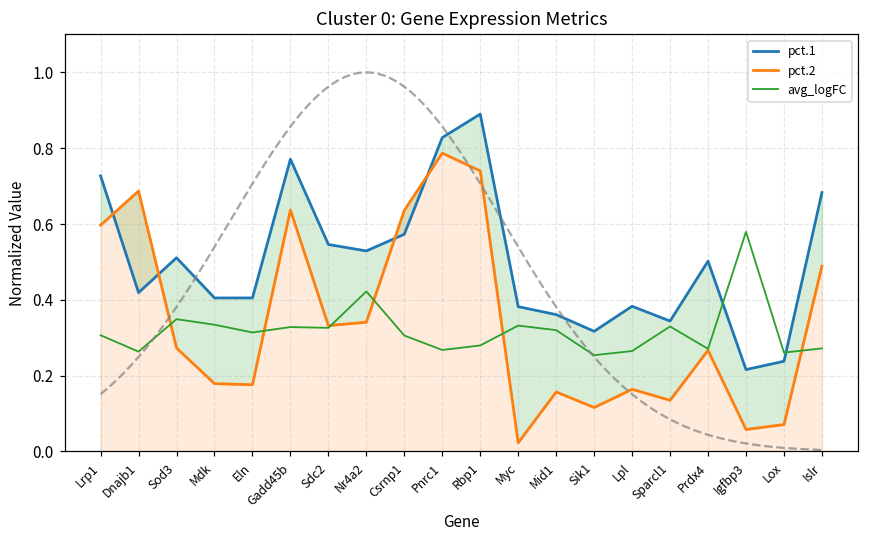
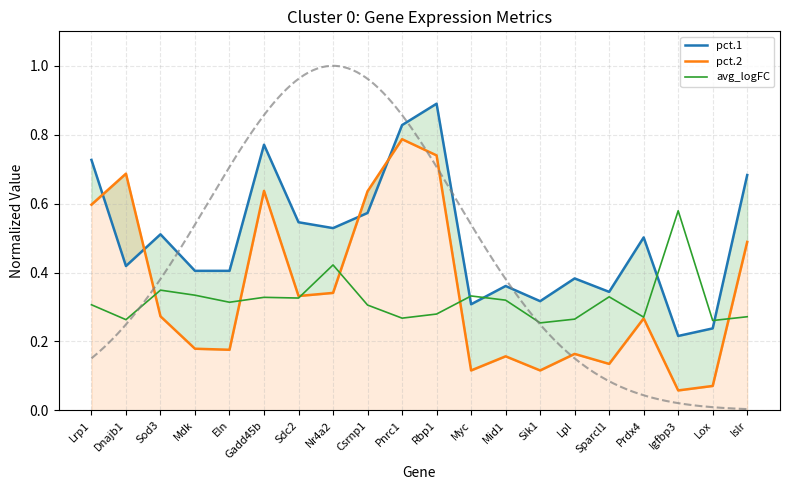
pct.1, Myc: 0.38 -> 0.31
pct.2, Myc: 0.02 -> 0.12
